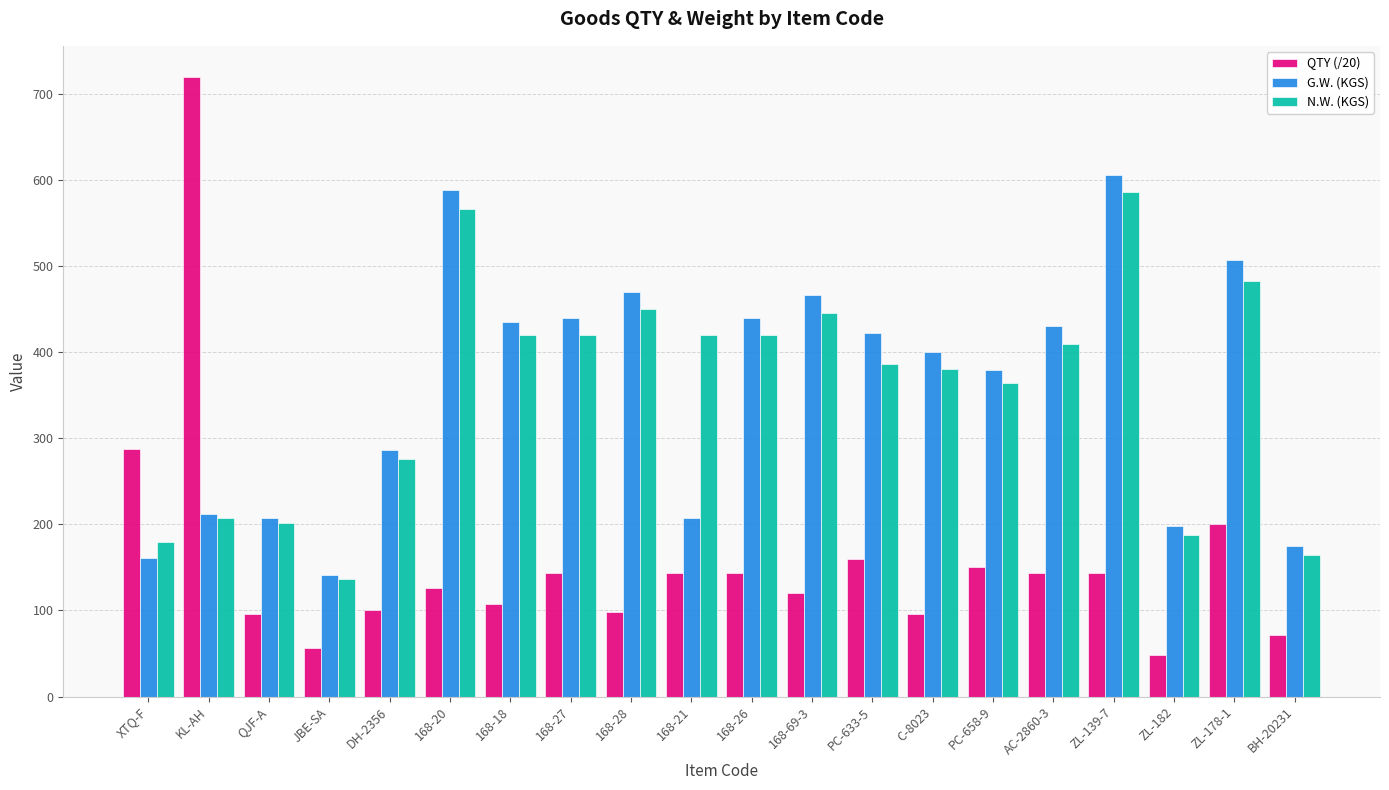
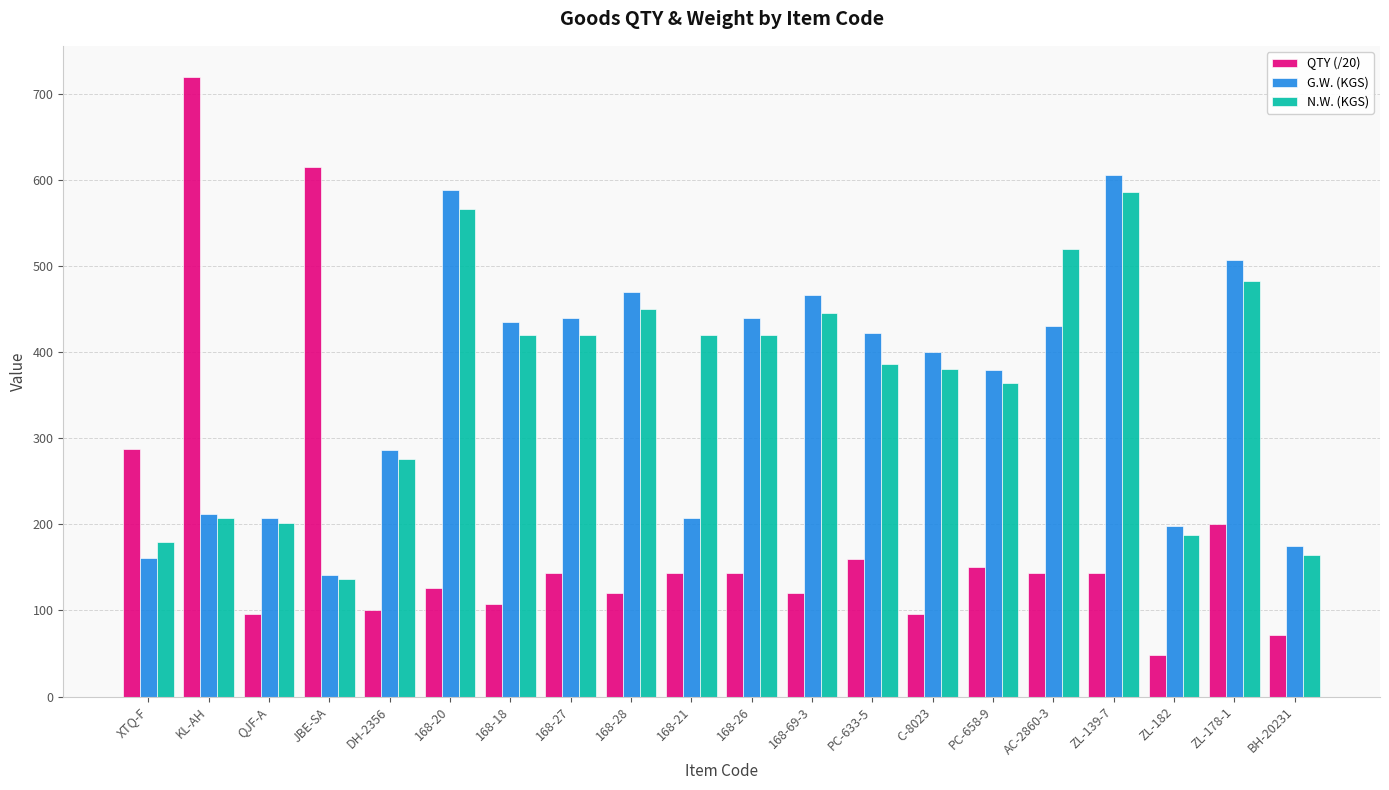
QTY (/20), JBE-SA: 60 -> 620
QTY (/20), 168-28: 100 -> 120
N.W. (KGS), AC-2860-3: 410 -> 520
